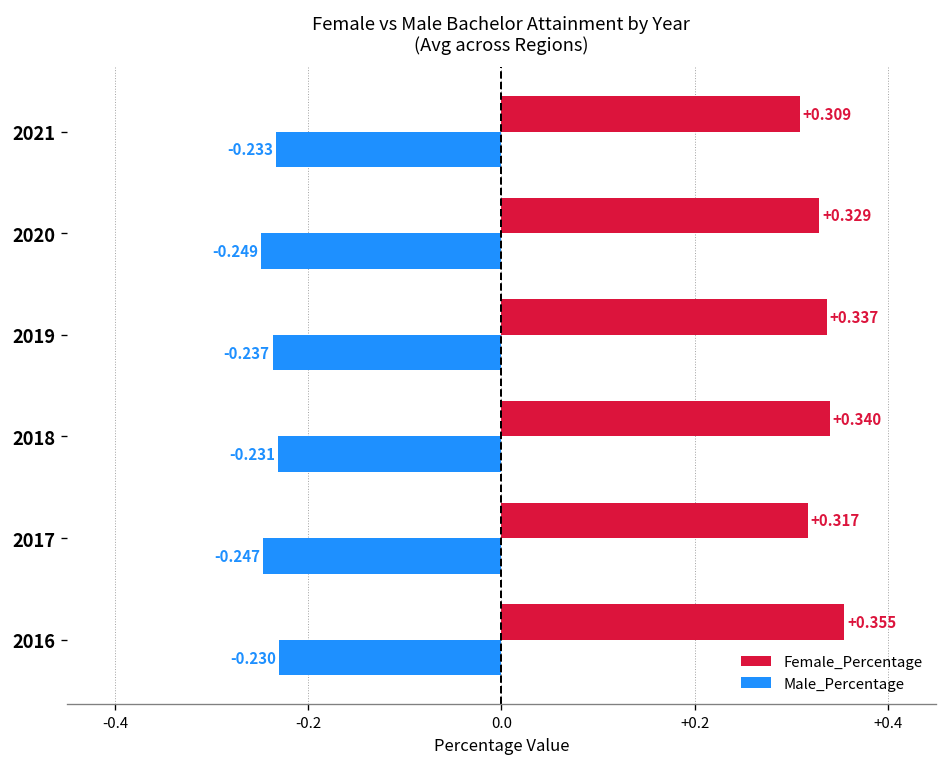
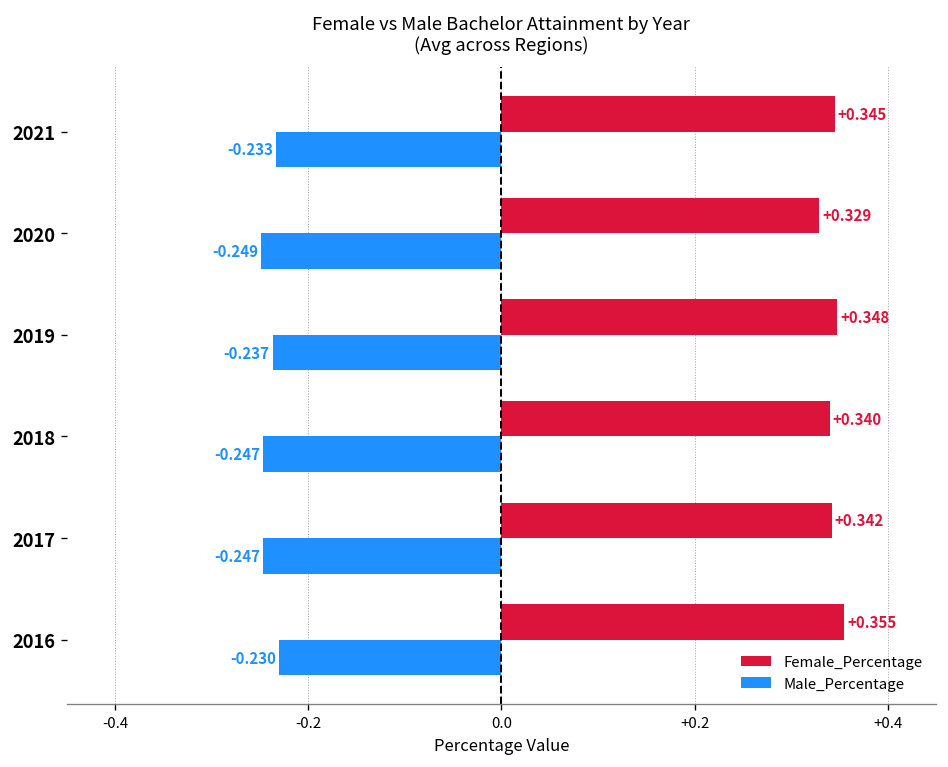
Female_Percentage, 2021: +0.309 -> +0.345
Female_Percentage, 2019: +0.337 -> +0.348
Male_Percentage, 2018: -0.231 -> -0.247
Female_Percentage, 2017: +0.317 -> +0.342
